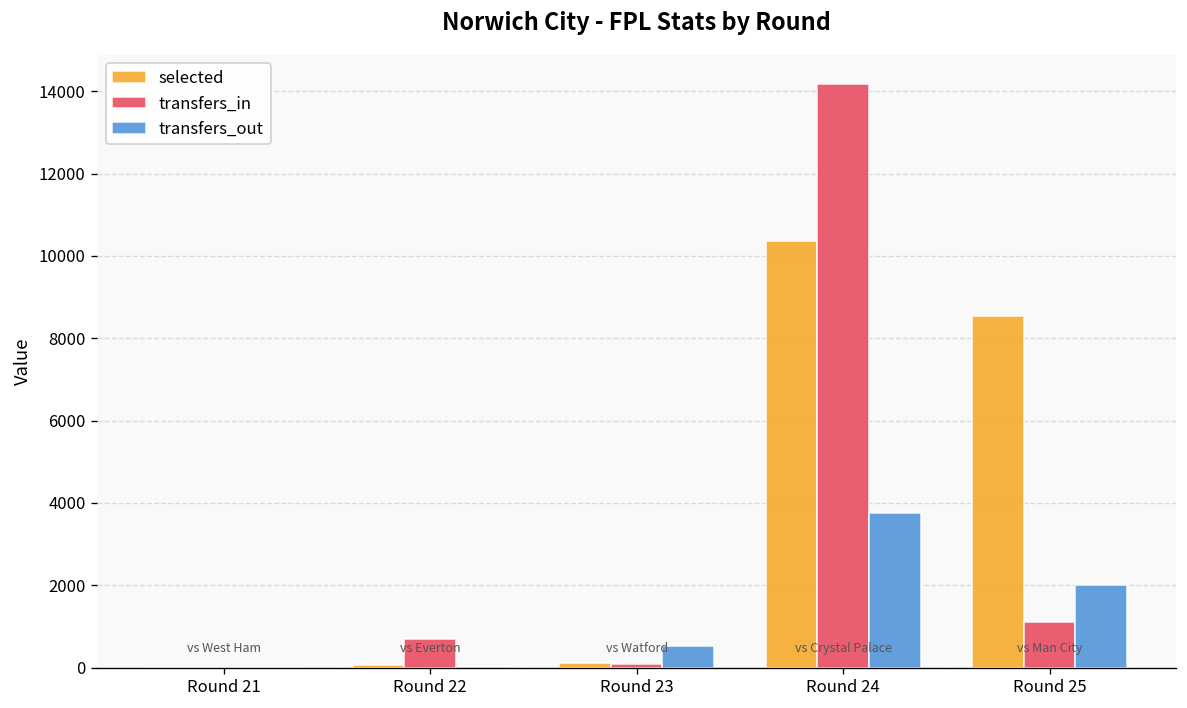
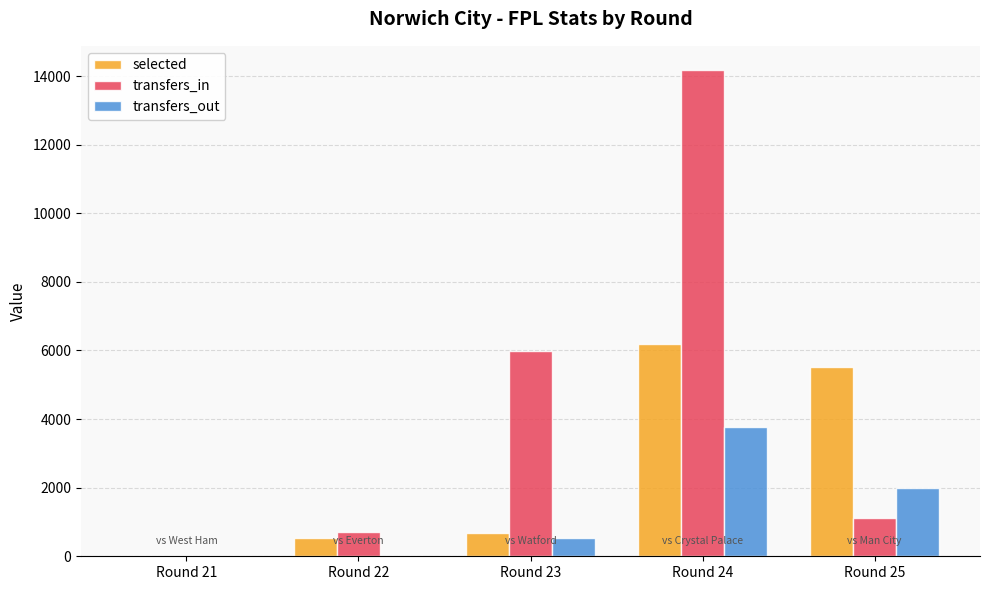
selected, Round 22: 100 -> 500
selected, Round 23: 100 -> 700
transfers_in, Round 23: 100 -> 6000
selected, Round 24: 10400 -> 6200
selected, Round 25: 8500 -> 5500
